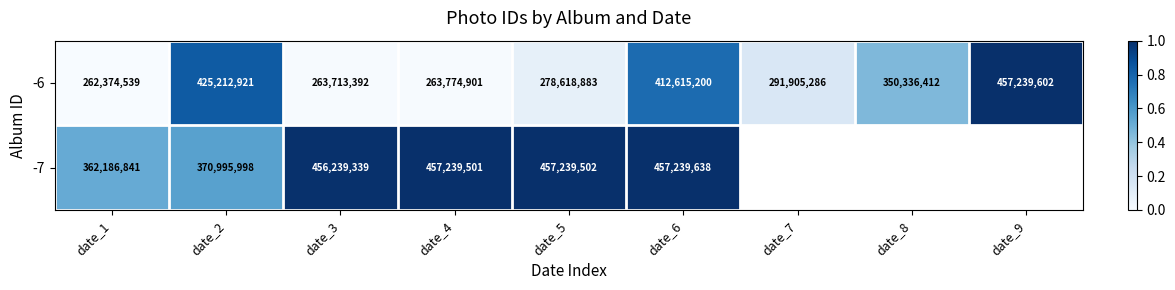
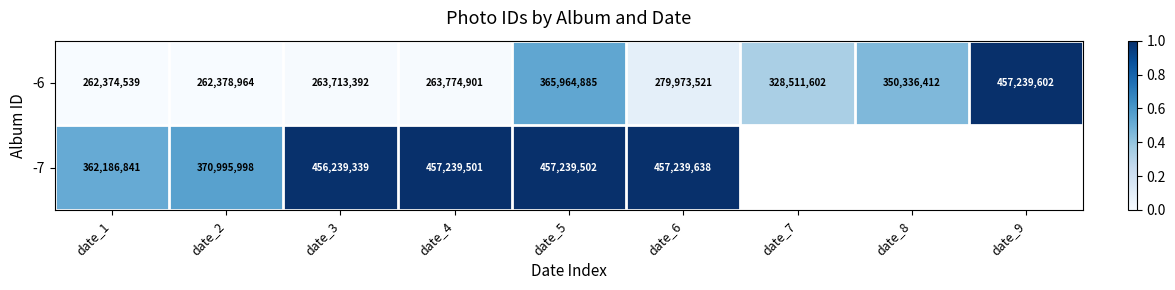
-6, date_2: 425,212,921 -> 262,378,964
-6, date_5: 278,618,883 -> 365,964,885
-6, date_6: 412,615,200 -> 279,973,521
-6, date_7: 291,905,286 -> 328,511,602
